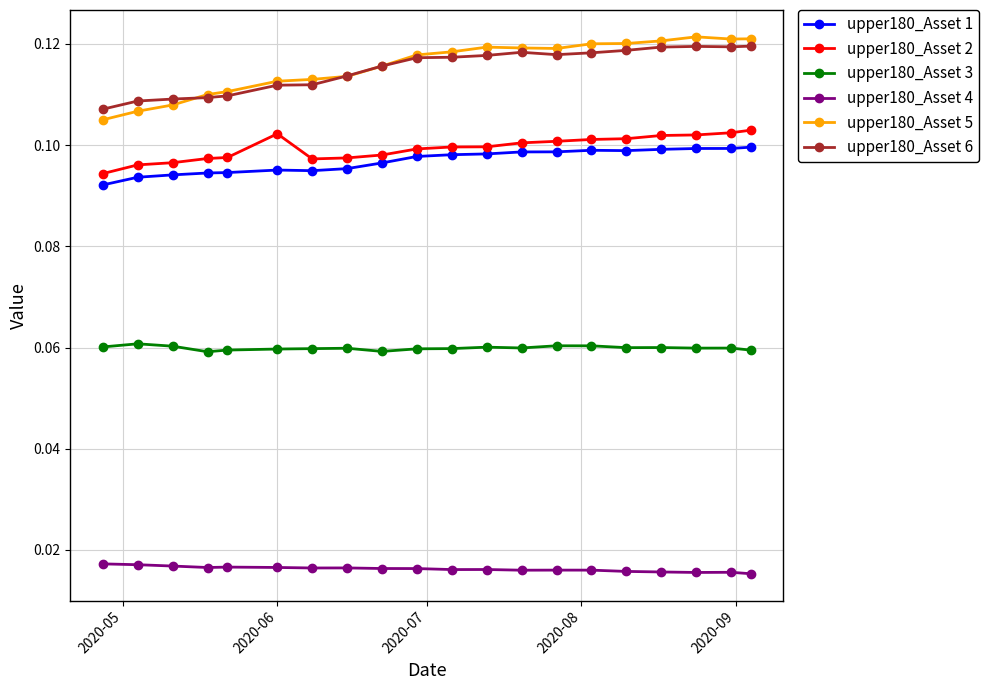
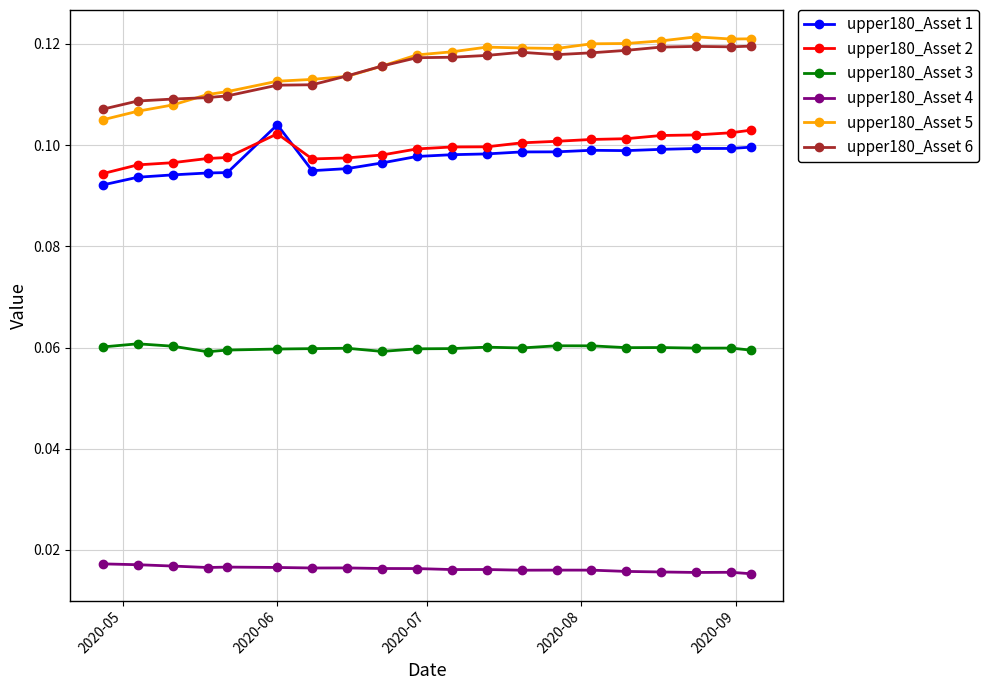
upper180_Asset 1, 2020-06: 0.095 -> 0.104
